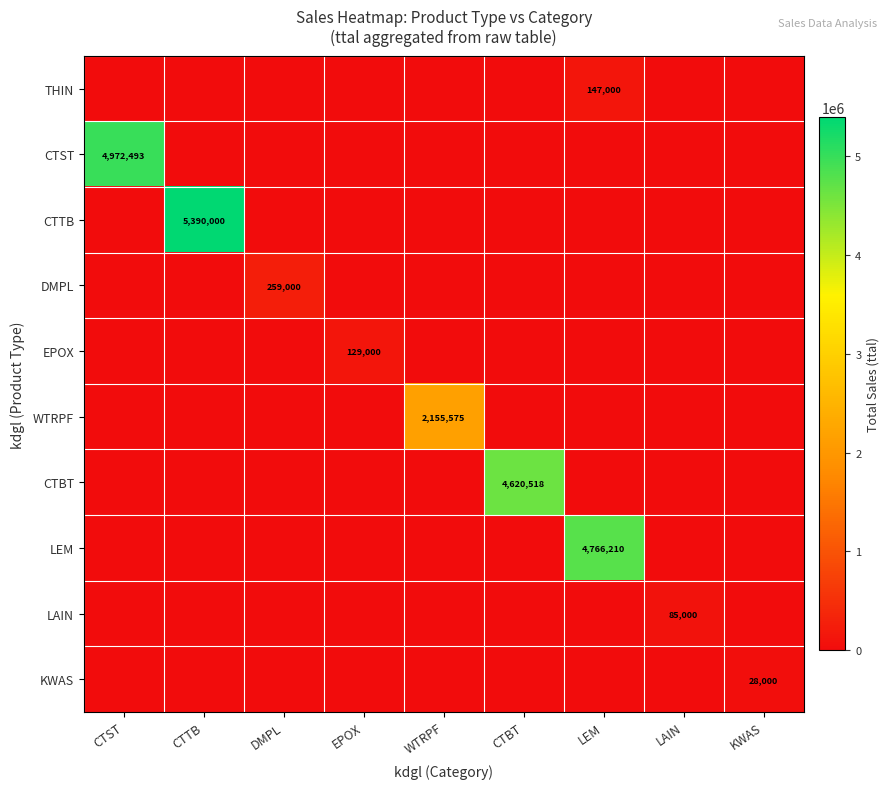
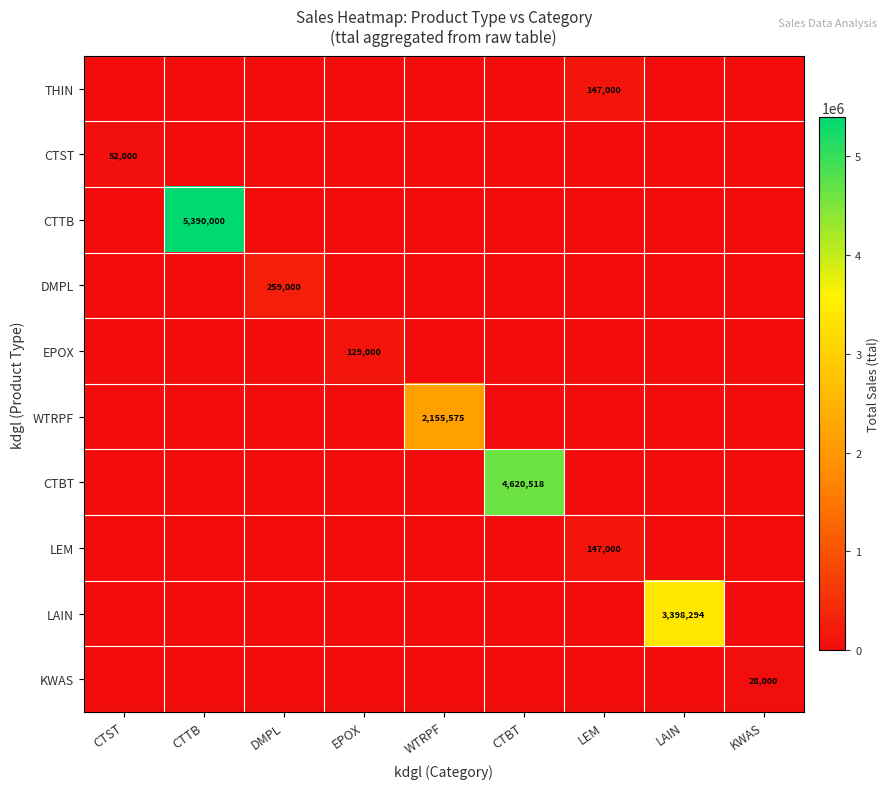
CTST, CTST: 4,972,493 -> 52,000
LEM, LEM: 4,766,210 -> 147,000
LAIN, LAIN: 85,000 -> 3,398,294
